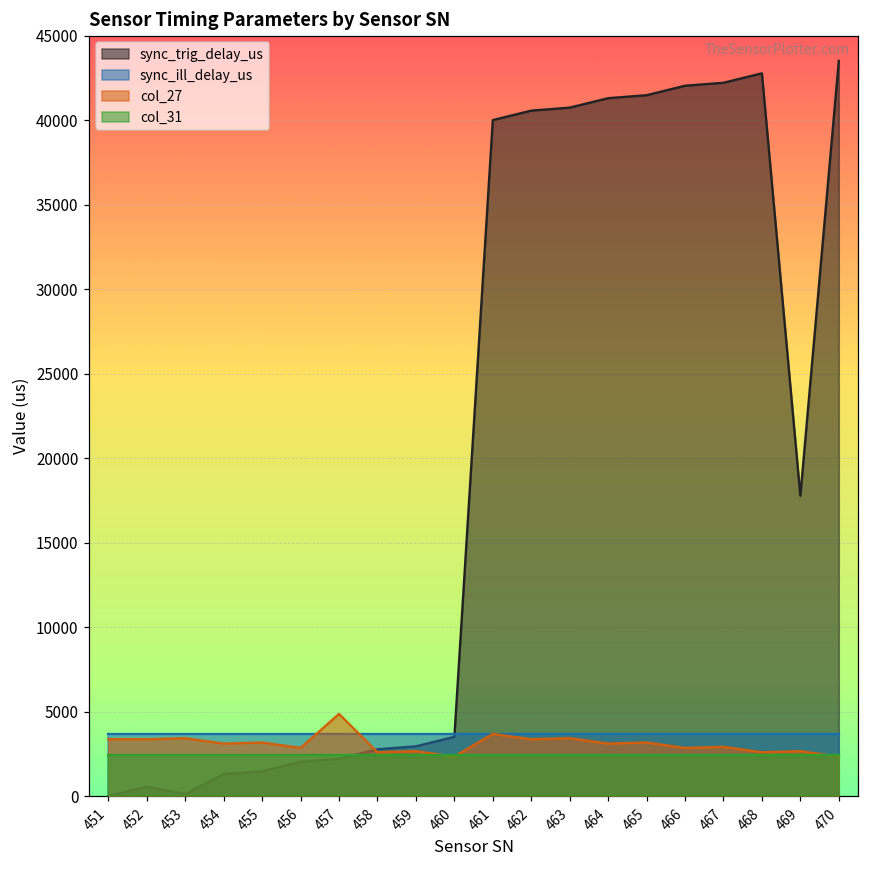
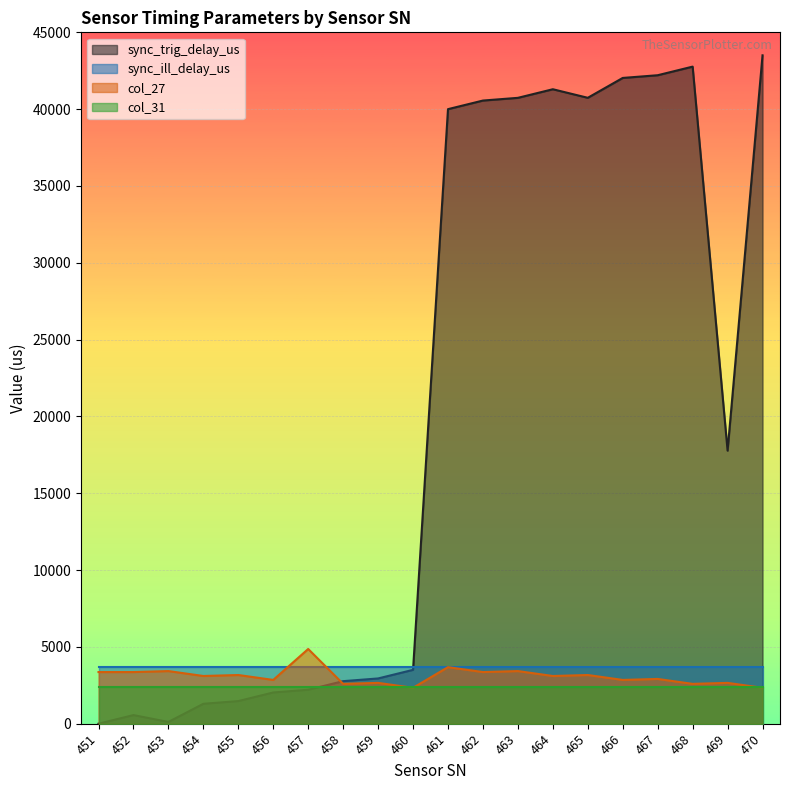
sync_trig_delay_us, 465: 41500 -> 40700
